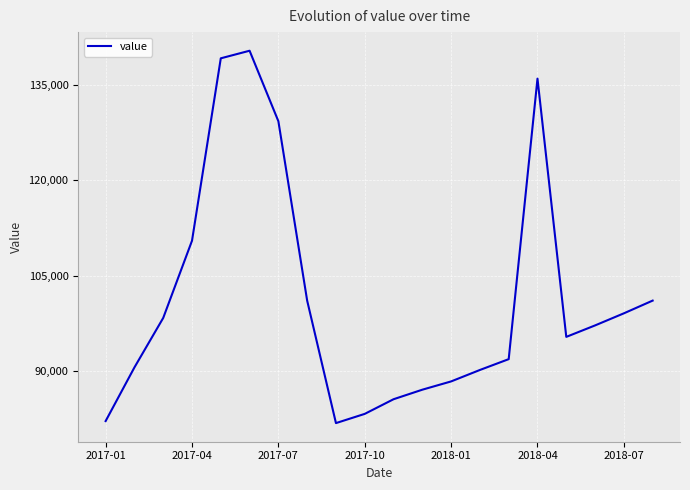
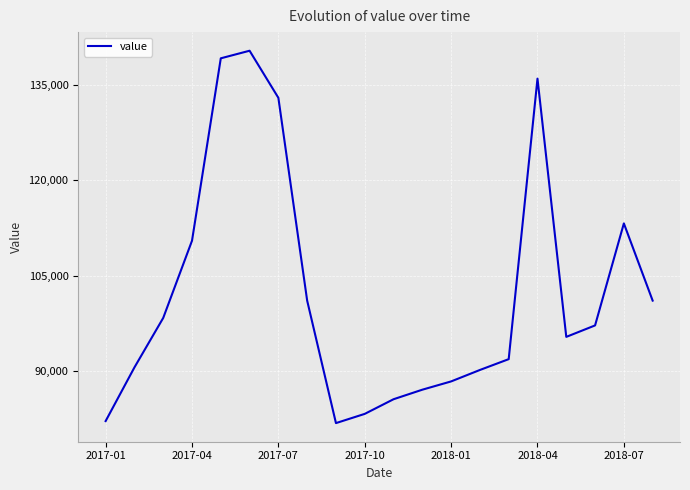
2017-07: 129,000 -> 133,000
2018-07: 99,000 -> 113,000
